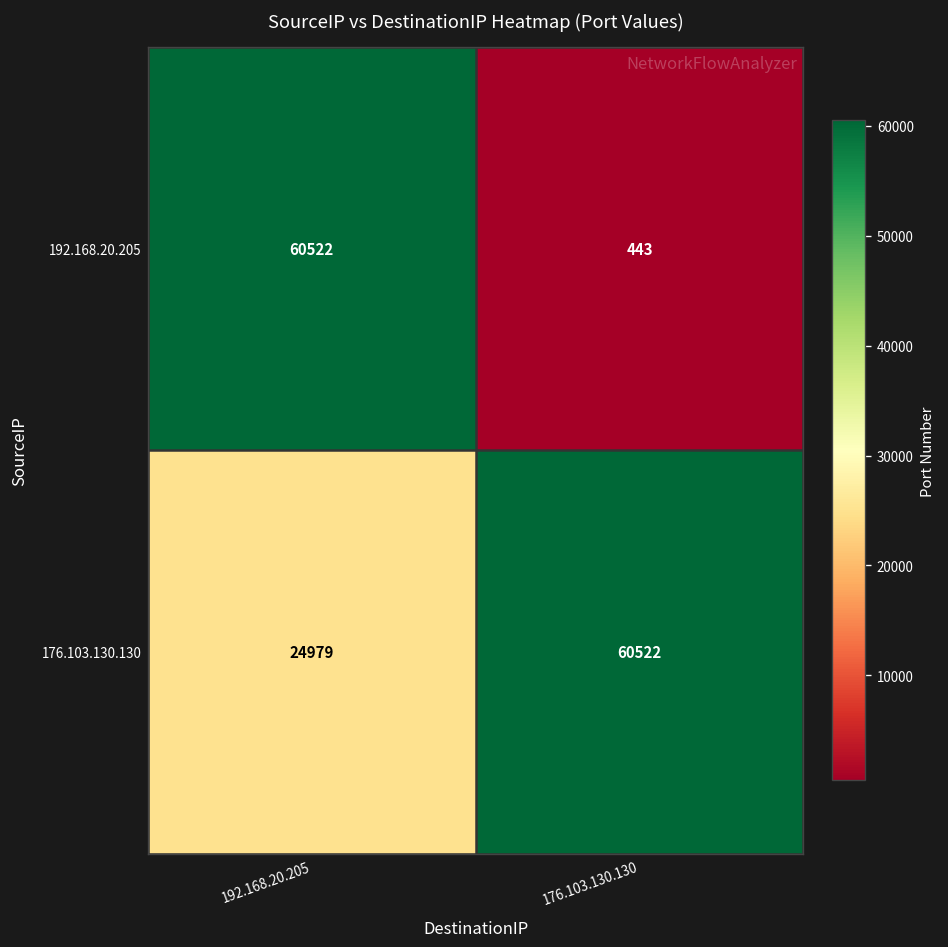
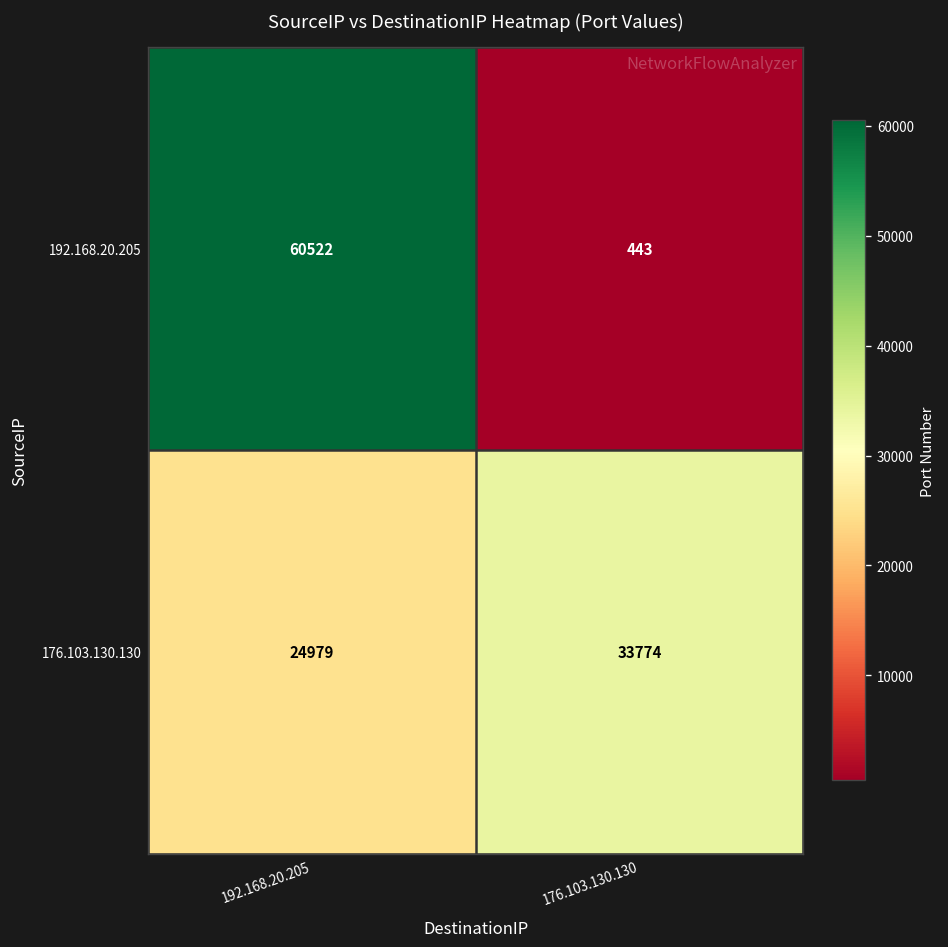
176.103.130.130, 176.103.130.130: 60522 -> 33774
